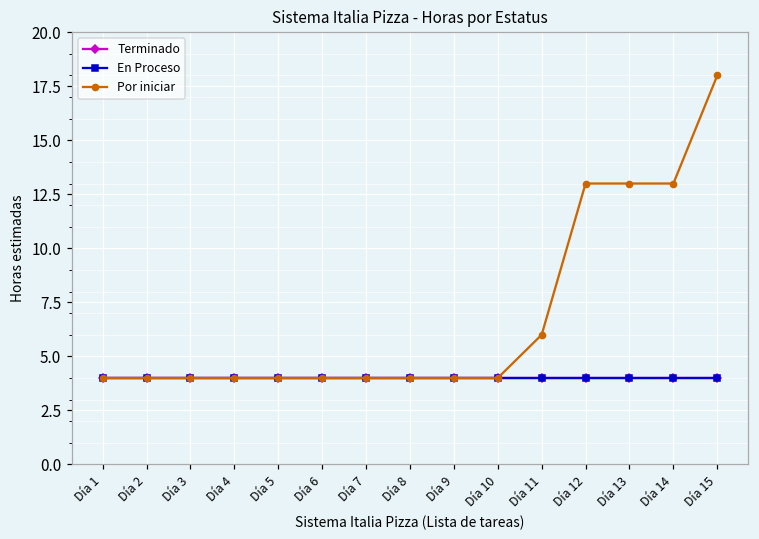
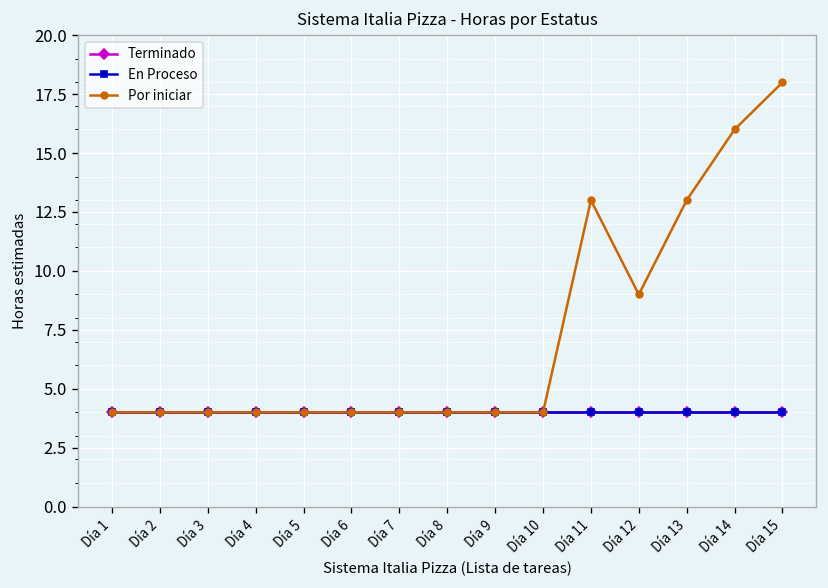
Por iniciar, Día 11: 6 -> 13
Por iniciar, Día 12: 13 -> 9
Por iniciar, Día 14: 13 -> 16
